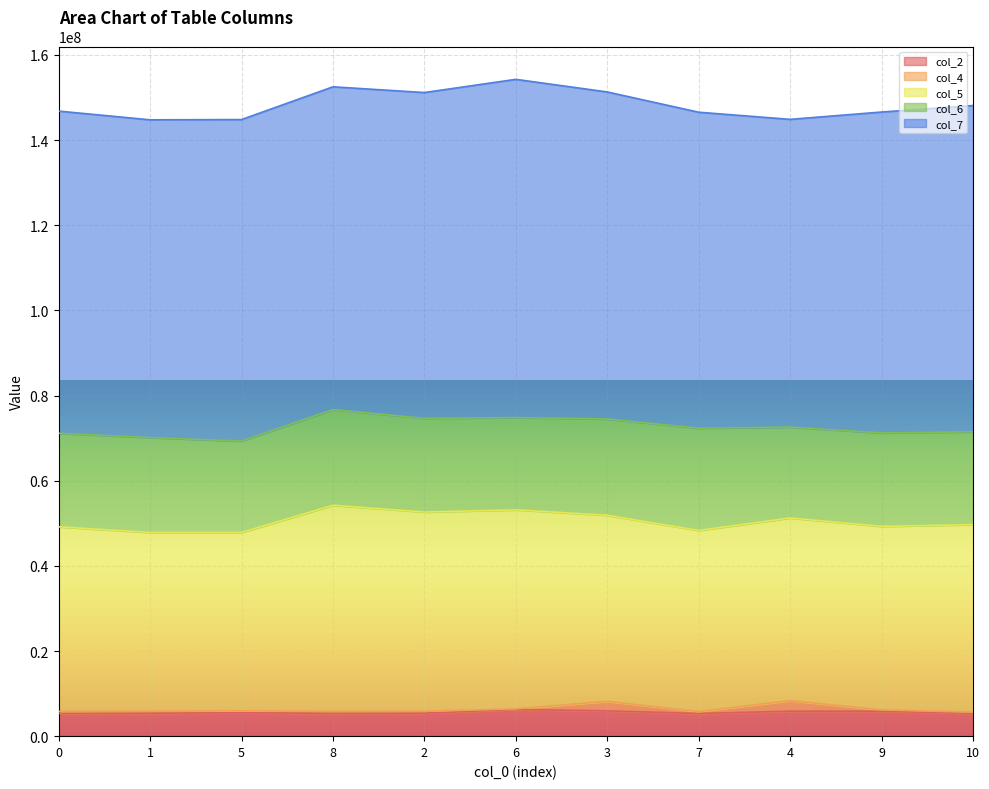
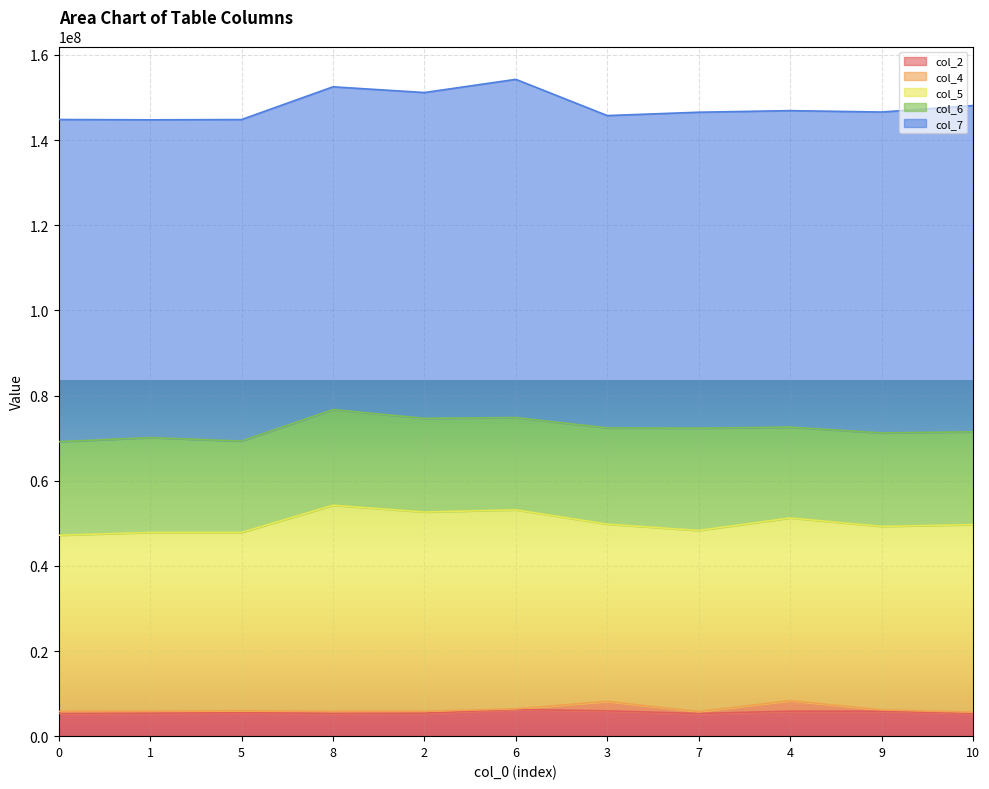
col_5, 0: 43000000 -> 41000000
col_5, 3: 44000000 -> 42000000
col_7, 3: 77000000 -> 73000000
col_7, 4: 72000000 -> 74000000
